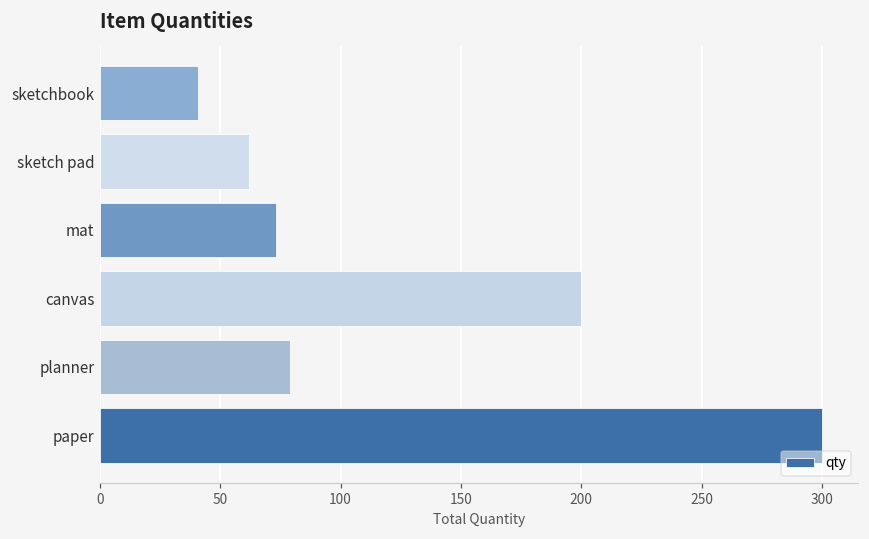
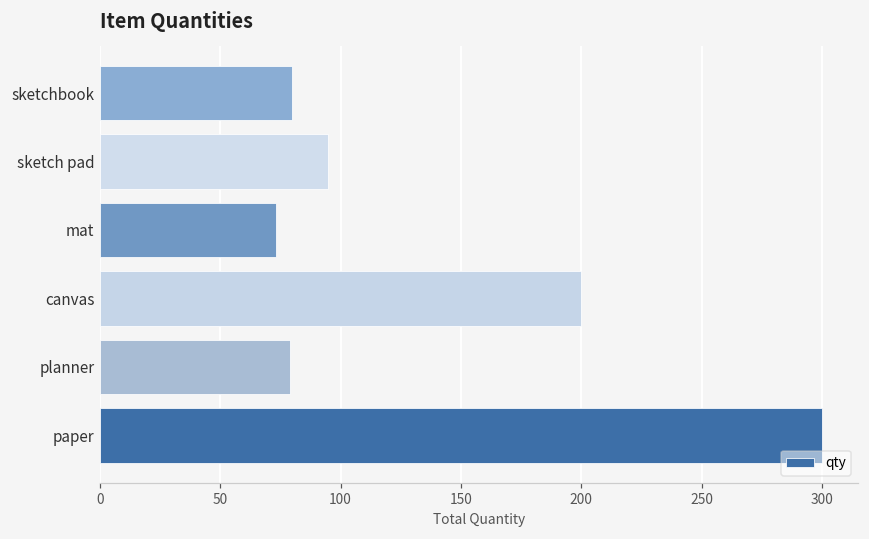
sketchbook: 41 -> 80
sketch pad: 62 -> 95
